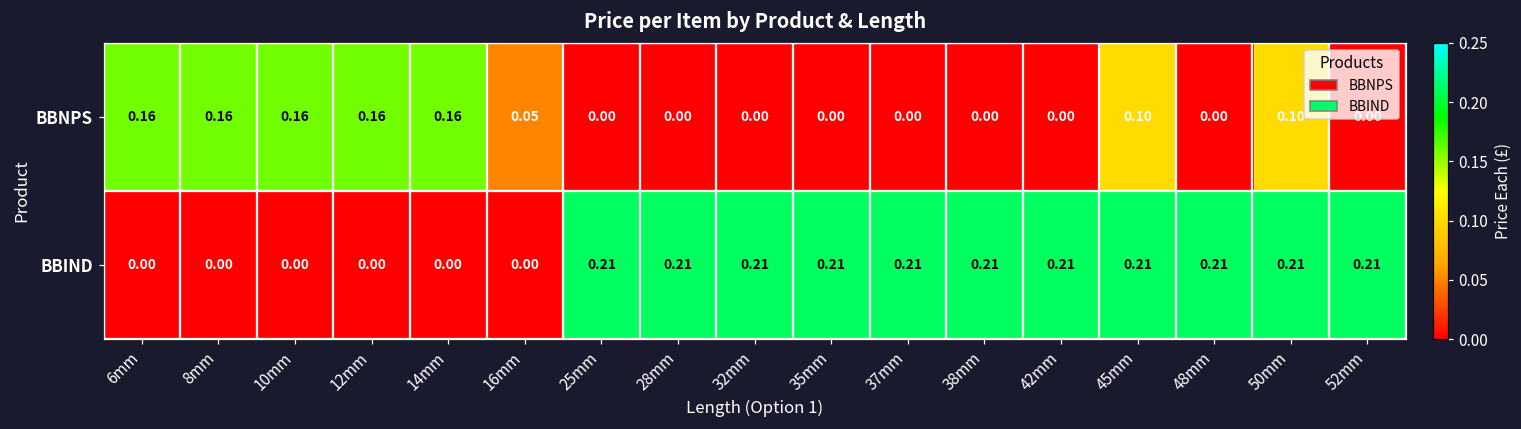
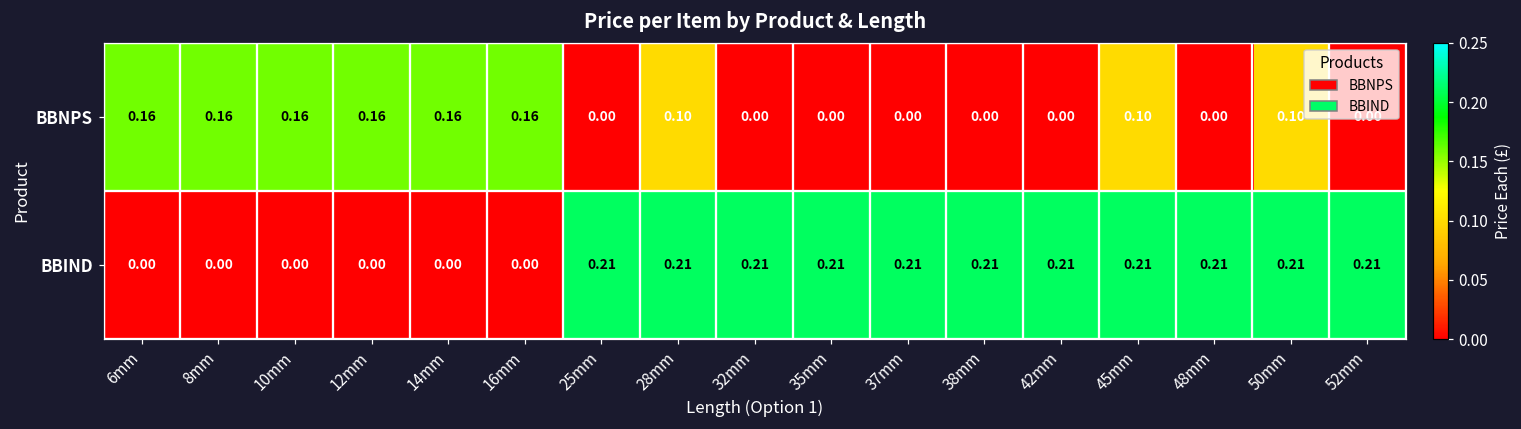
BBNPS, 16mm: 0.05 -> 0.16
BBNPS, 28mm: 0.00 -> 0.10
